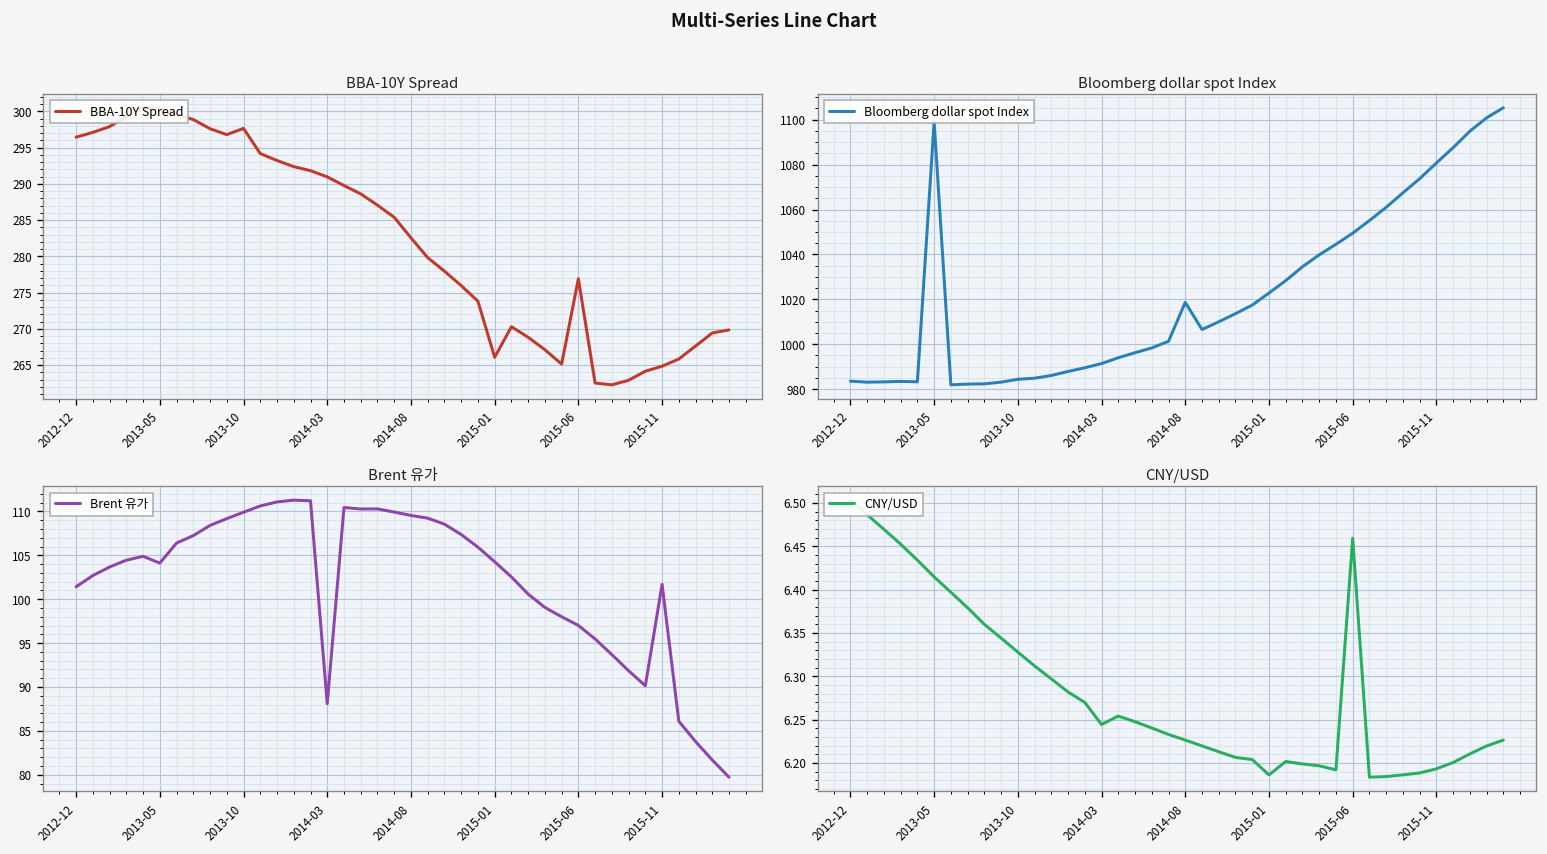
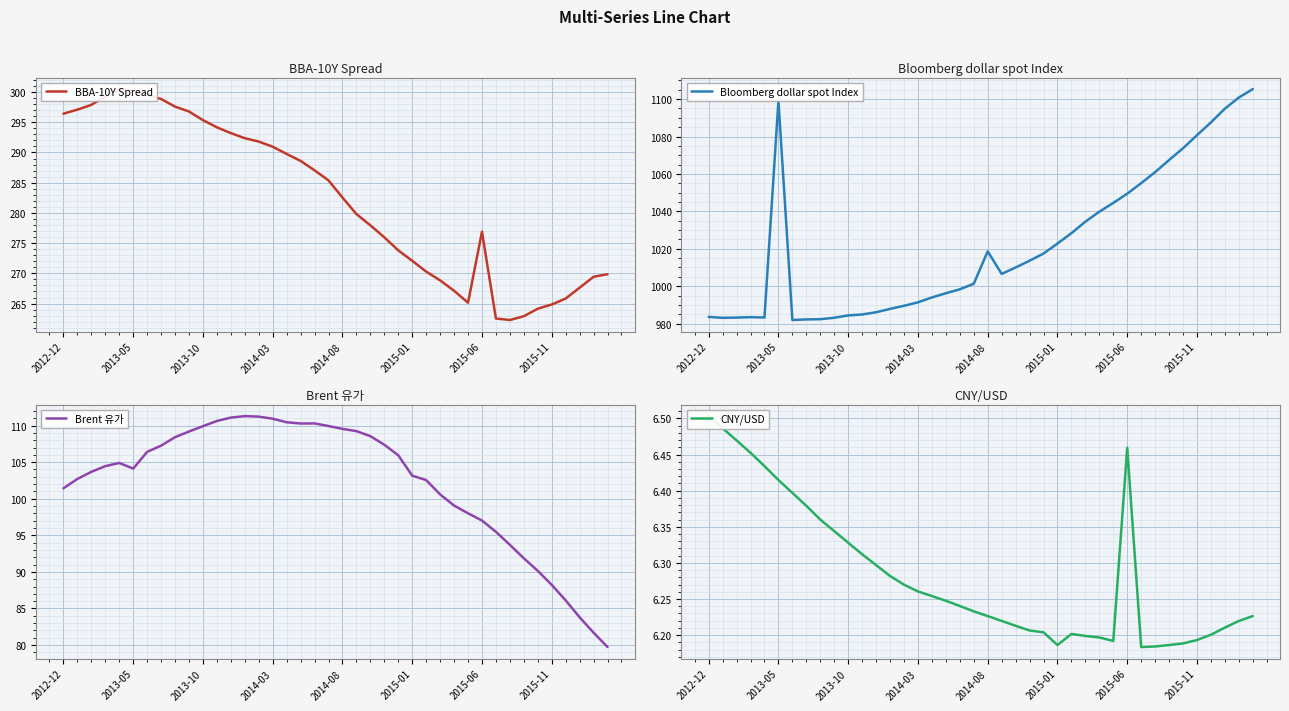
BBA-10Y Spread, 2013-10: 298 -> 295
BBA-10Y Spread, 2015-01: 266 -> 272
Brent 유가, 2014-03: 88 -> 111
Brent 유가, 2015-01: 104 -> 103
Brent 유가, 2015-11: 102 -> 88
CNY/USD, 2014-03: 6.24 -> 6.26
